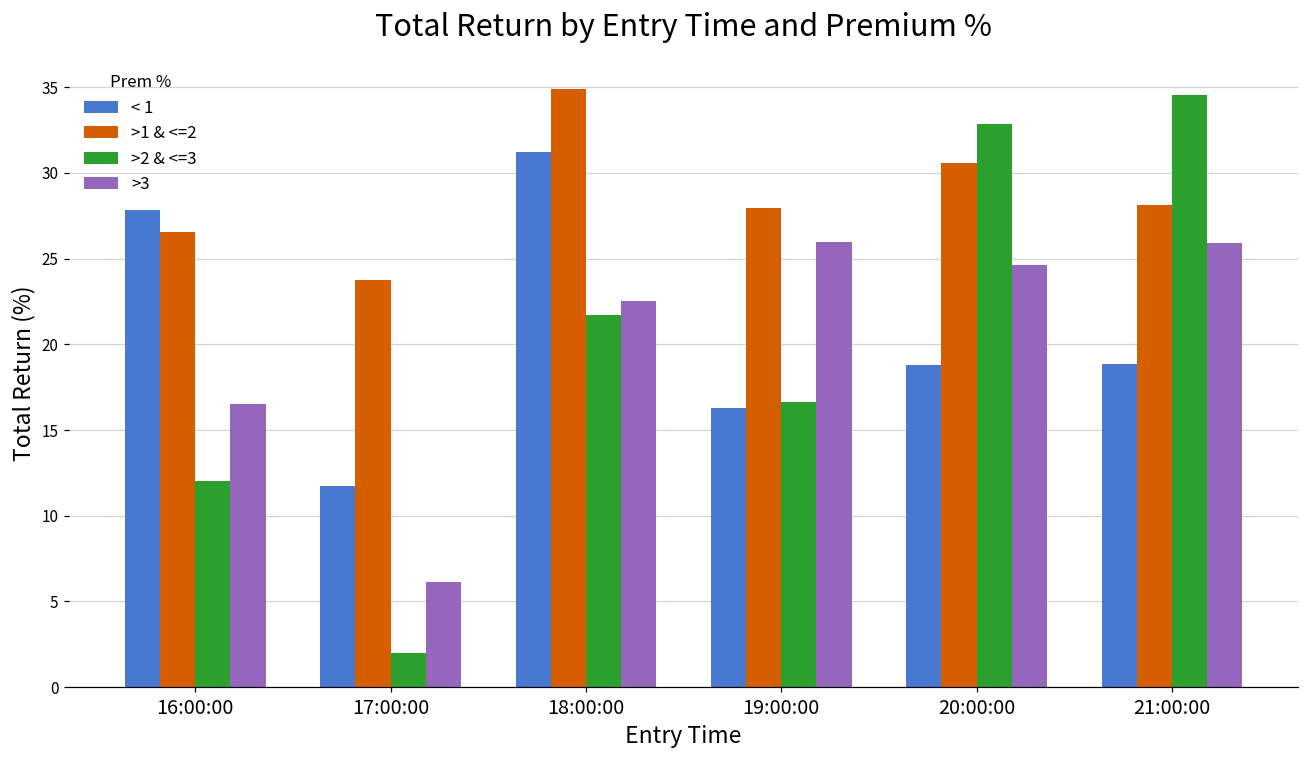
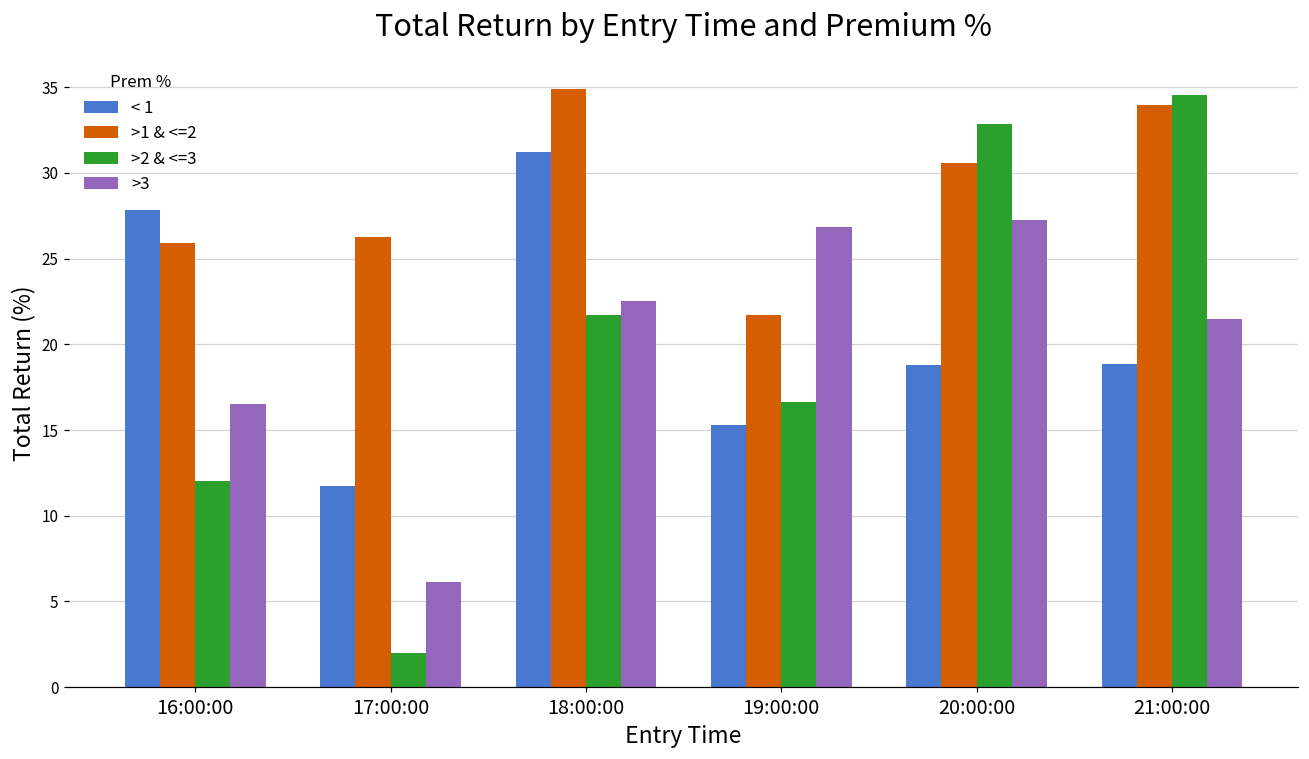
>1 & <=2, 16:00:00: 26.6 -> 25.9
>1 & <=2, 17:00:00: 23.8 -> 26.3
< 1, 19:00:00: 16.3 -> 15.3
>1 & <=2, 19:00:00: 27.9 -> 21.7
>3, 19:00:00: 26.0 -> 26.9
>3, 20:00:00: 24.6 -> 27.3
>1 & <=2, 21:00:00: 28.2 -> 34.0
>3, 21:00:00: 25.9 -> 21.5
